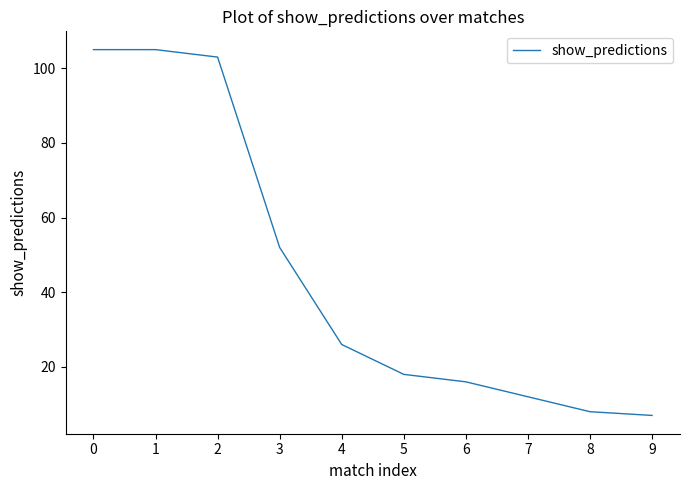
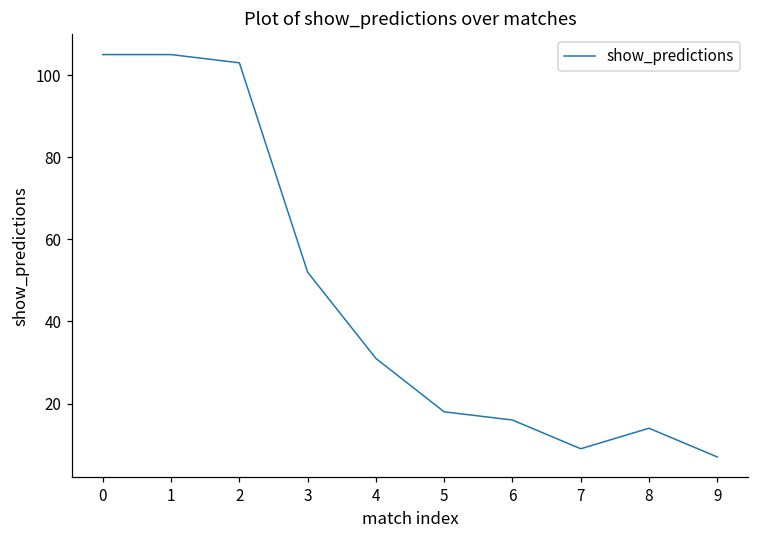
4: 26 -> 31
7: 12 -> 9
8: 8 -> 14
